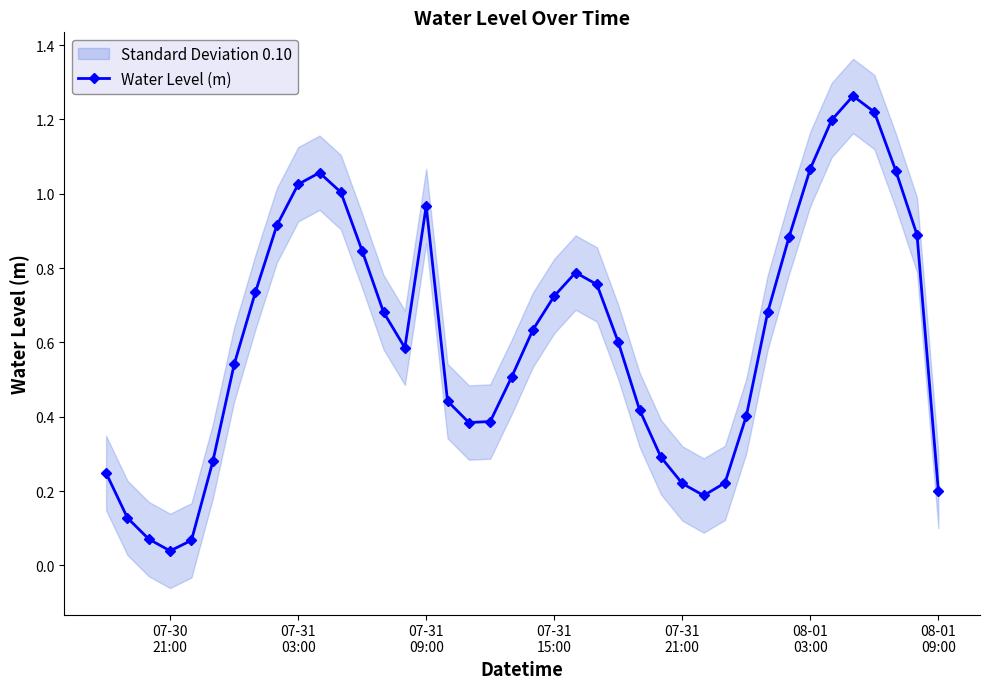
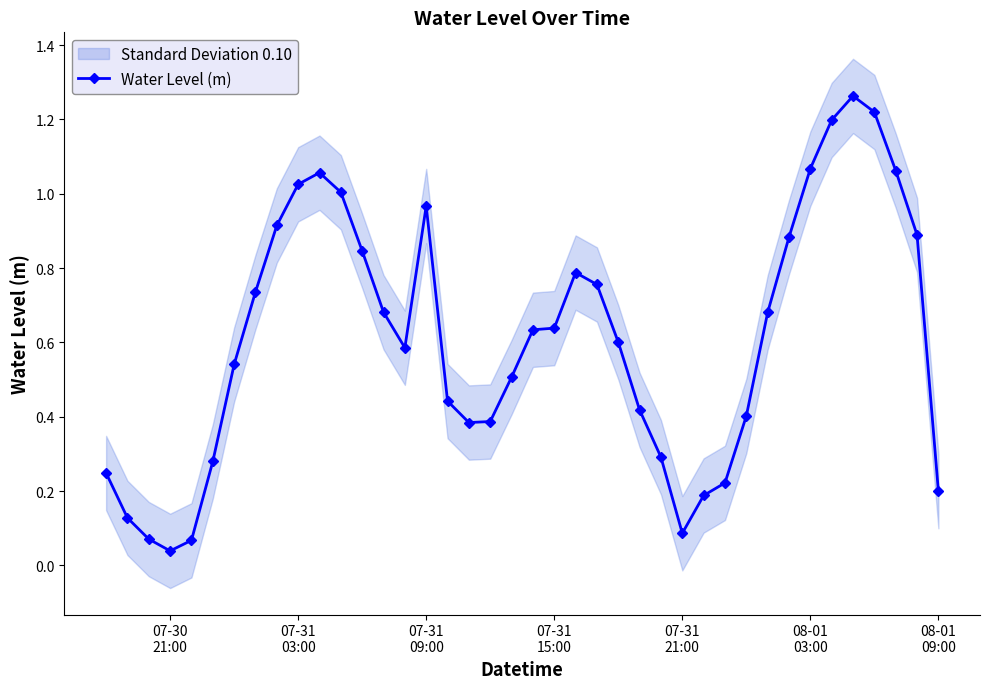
Water Level (m), 07-31 15:00: 0.72 -> 0.64
Water Level (m), 07-31 21:00: 0.22 -> 0.09
